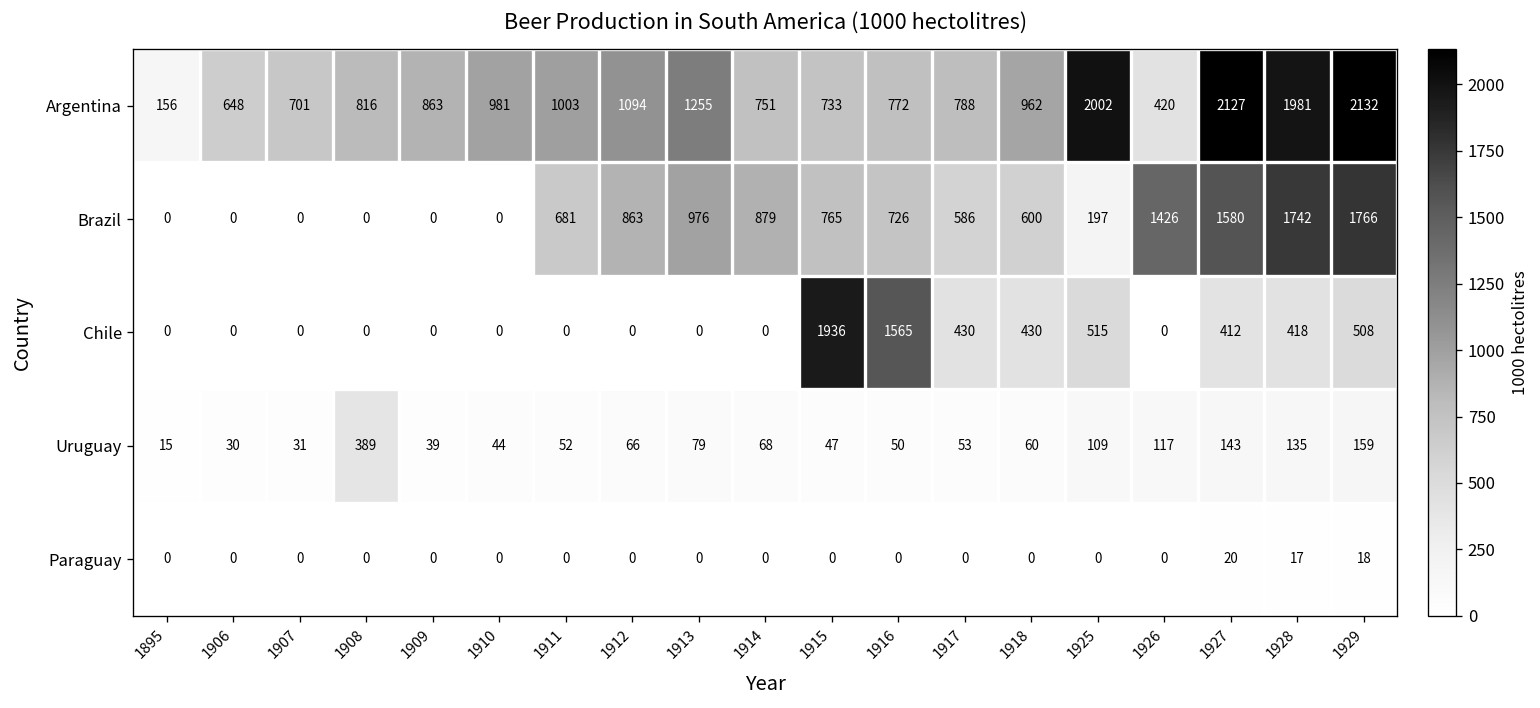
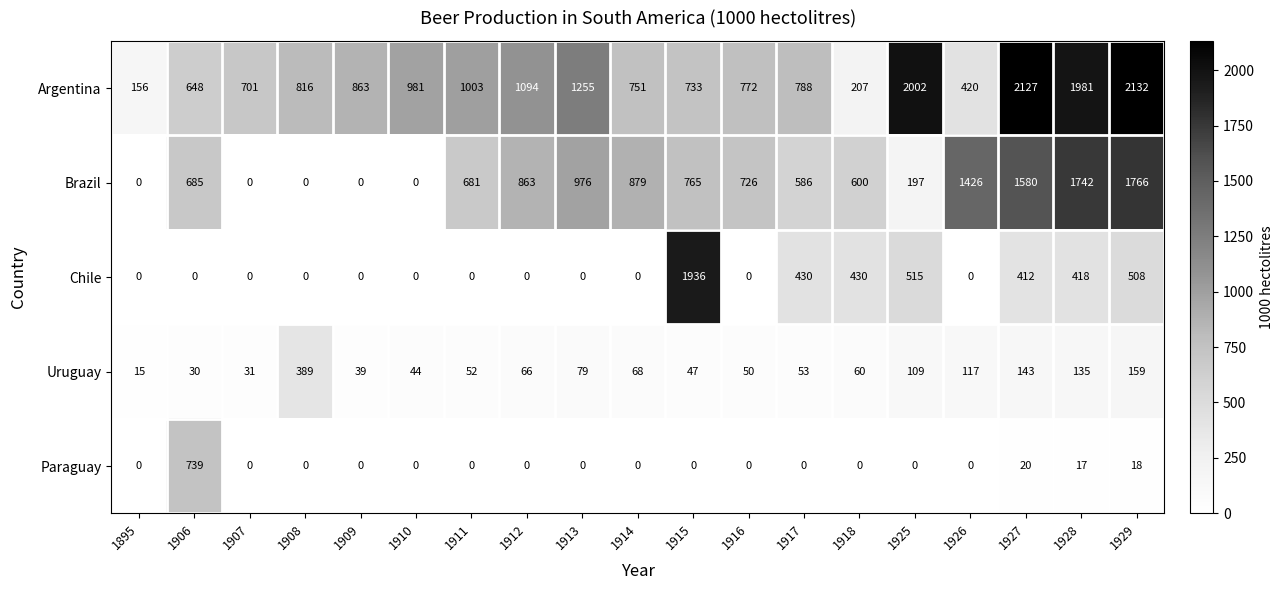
Argentina, 1918: 962 -> 207
Brazil, 1906: 0 -> 685
Chile, 1916: 1565 -> 0
Paraguay, 1906: 0 -> 739
